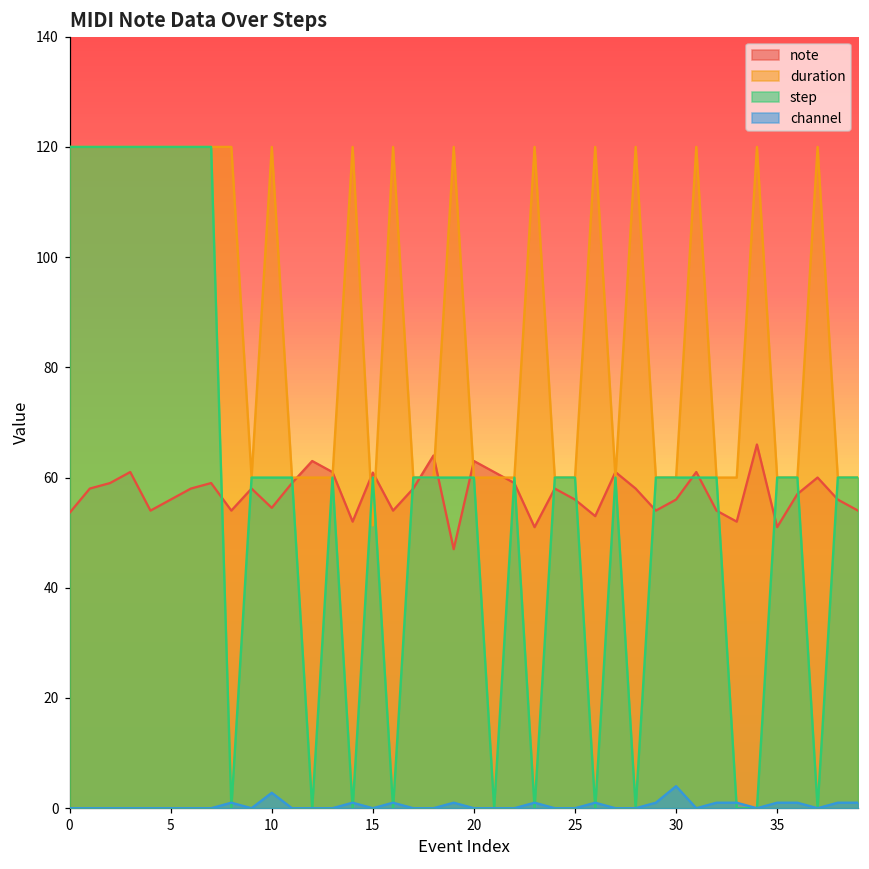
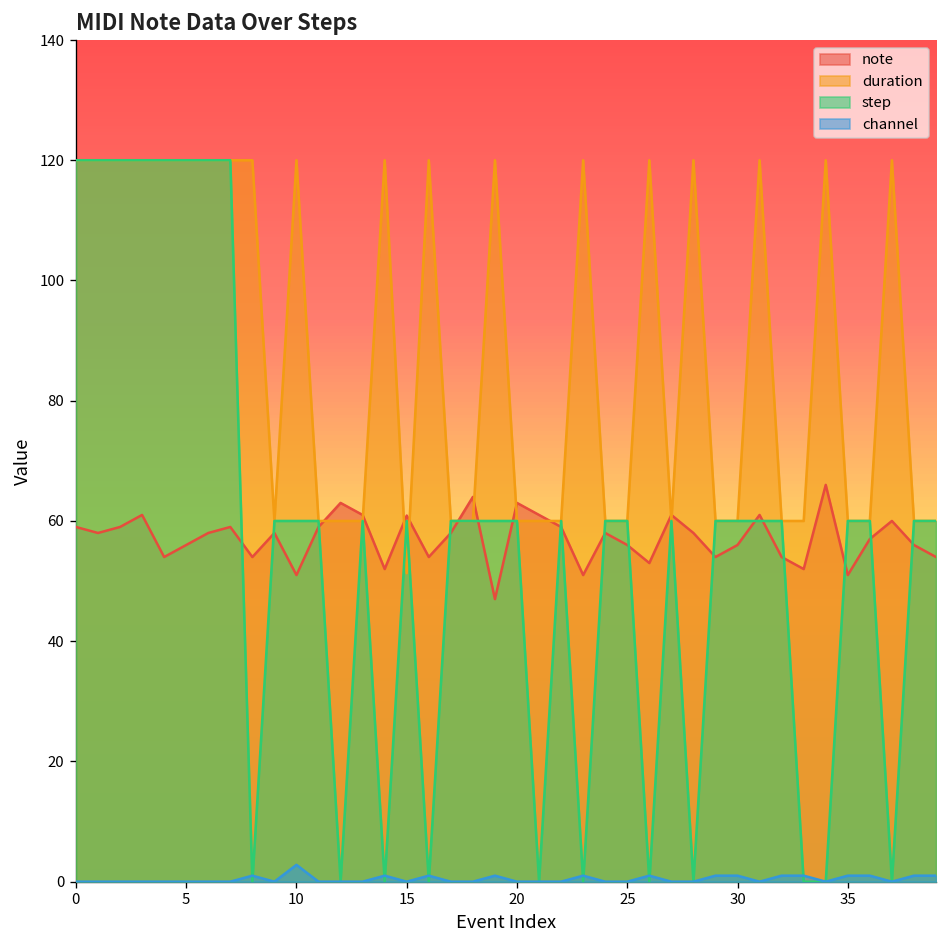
note, 0: 54 -> 59
note, 10: 55 -> 51
channel, 30: 4 -> 1
